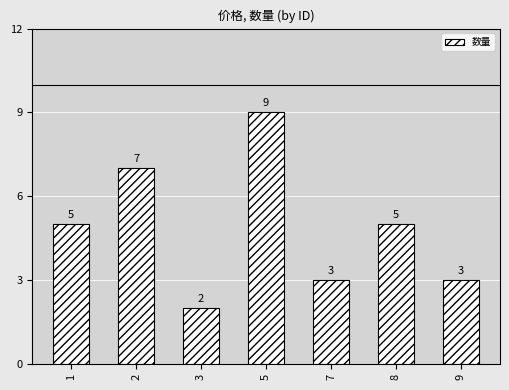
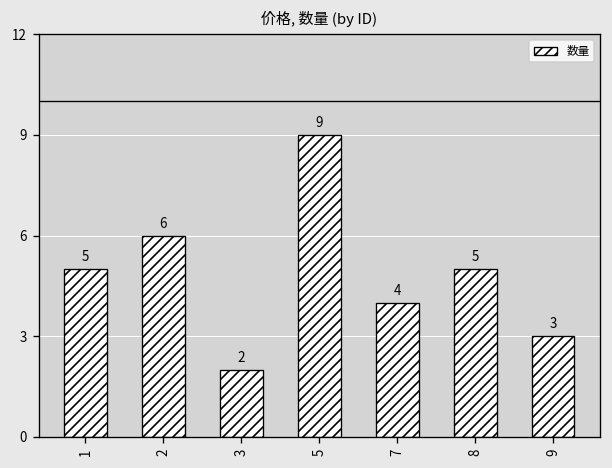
2: 7 -> 6
7: 3 -> 4
